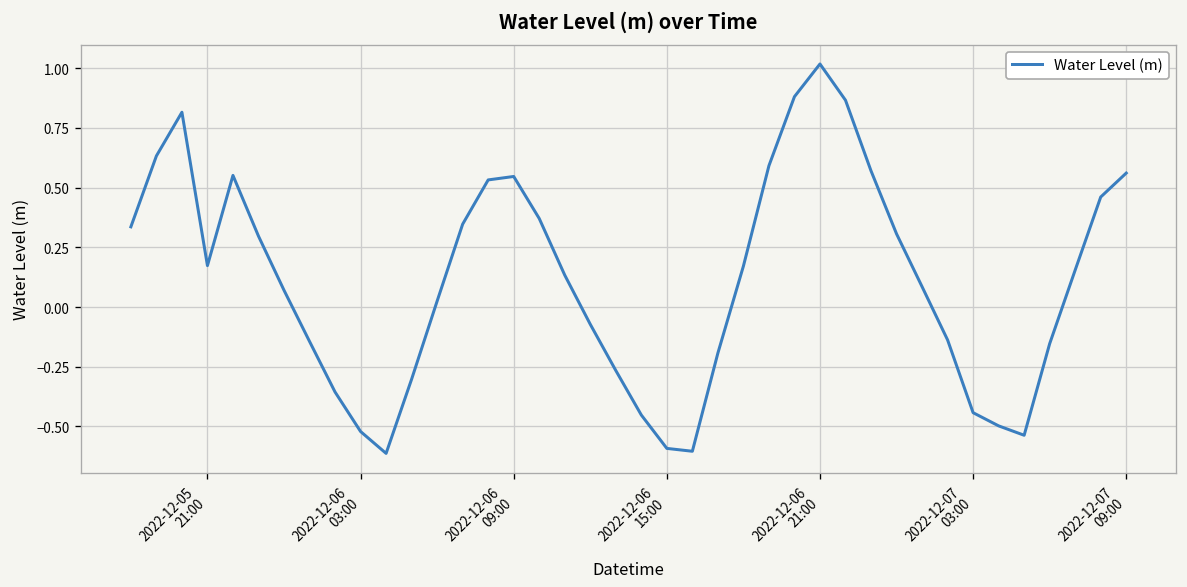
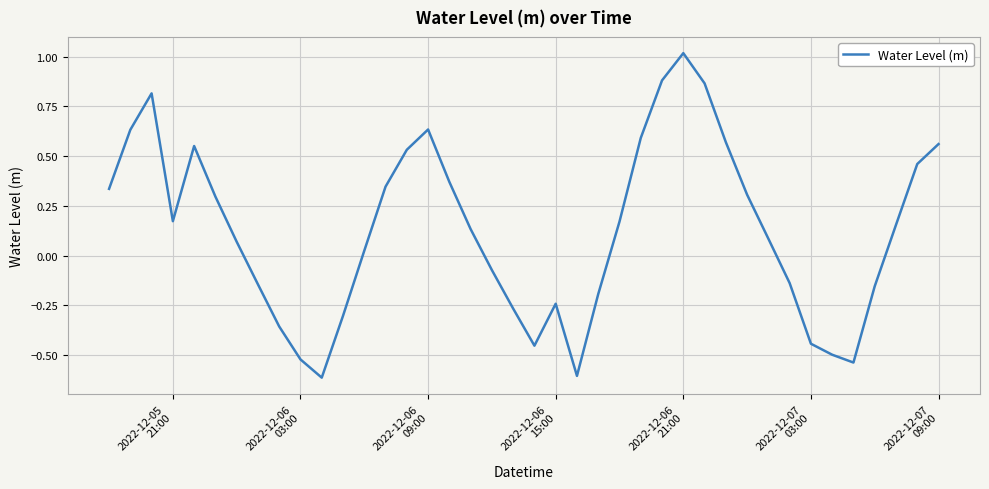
2022-12-06 09:00: 0.55 -> 0.63
2022-12-06 15:00: -0.59 -> -0.24
